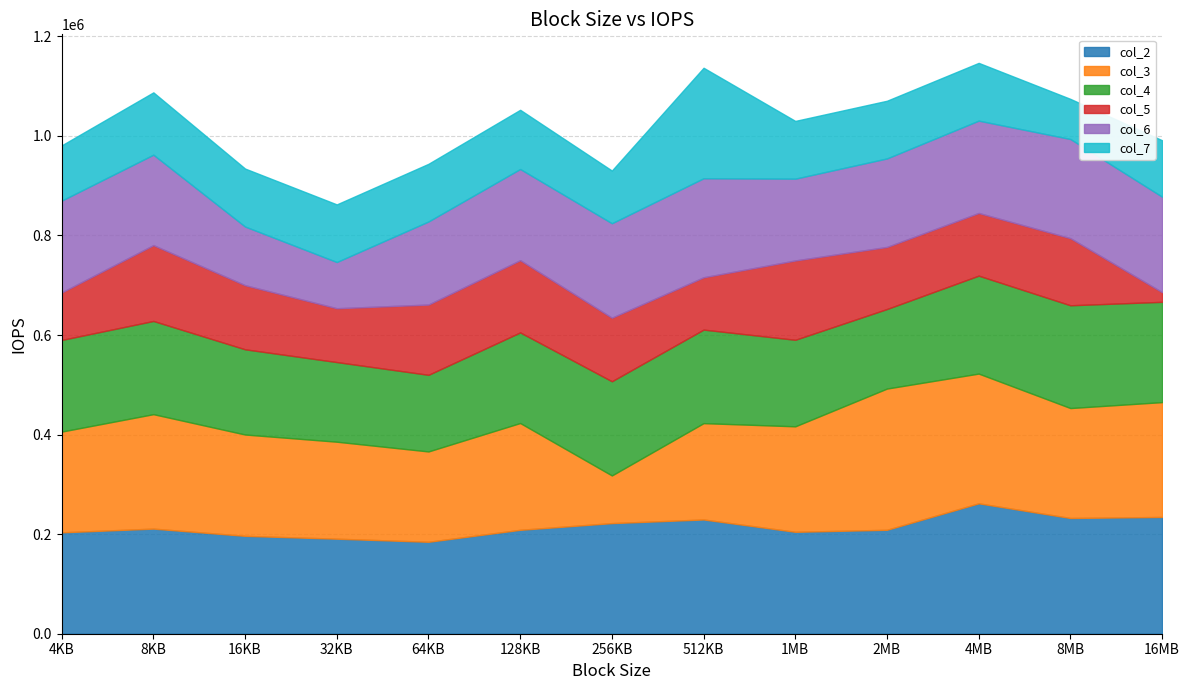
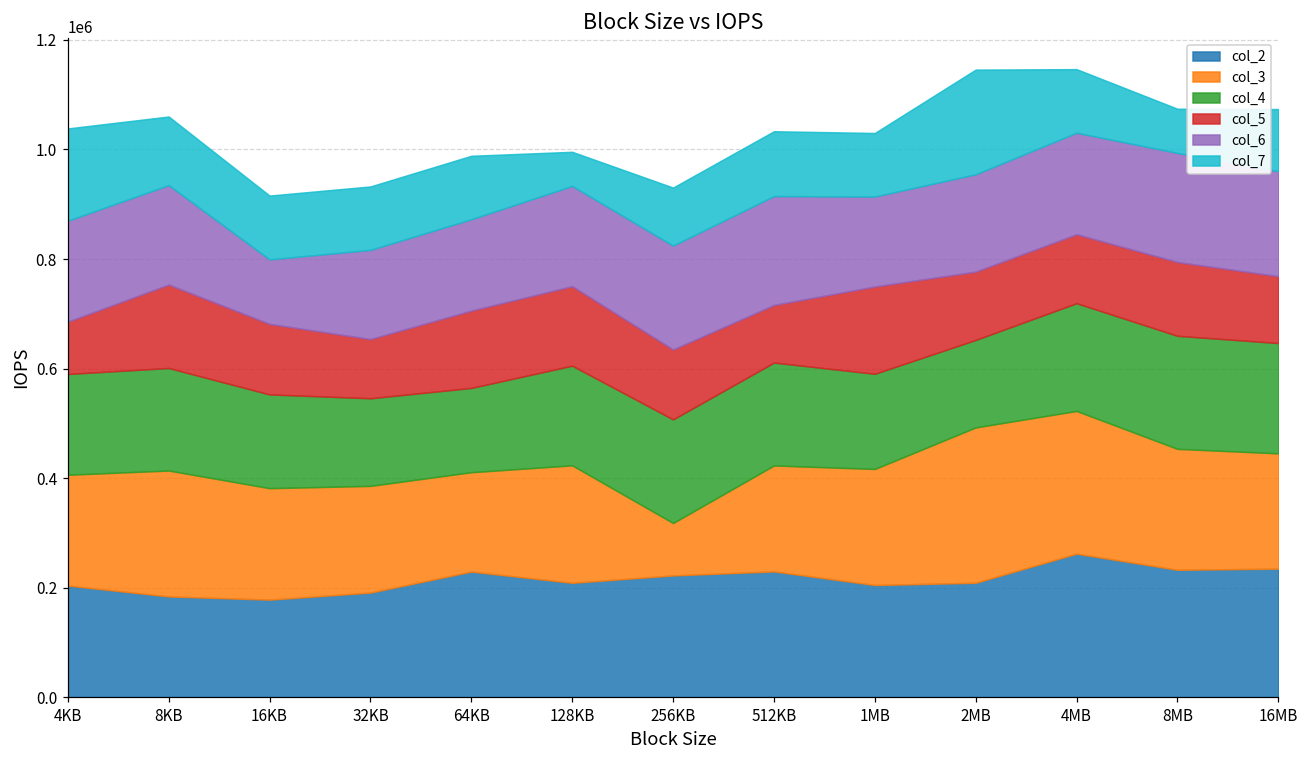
col_7, 4KB: 110000 -> 170000
col_2, 8KB: 210000 -> 180000
col_2, 16KB: 200000 -> 180000
col_6, 32KB: 90000 -> 160000
col_2, 64KB: 180000 -> 230000
col_7, 128KB: 120000 -> 60000
col_7, 512KB: 220000 -> 120000
col_7, 2MB: 120000 -> 190000
col_3, 16MB: 230000 -> 210000
col_5, 16MB: 20000 -> 120000
